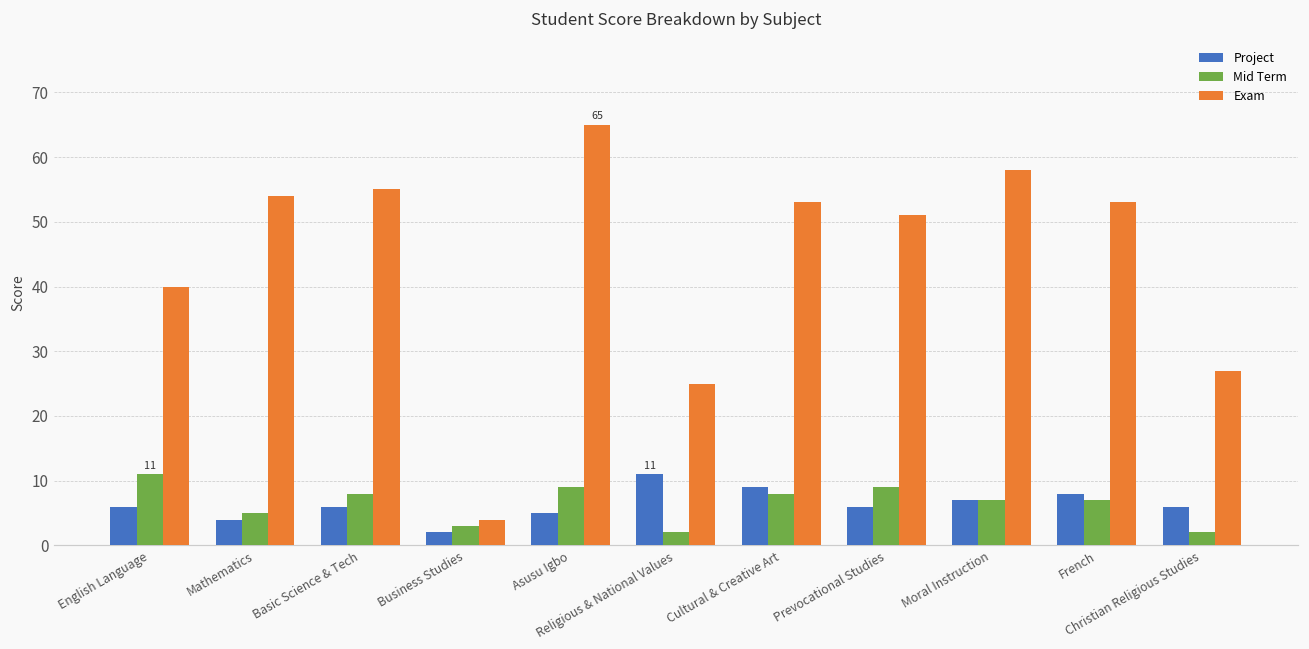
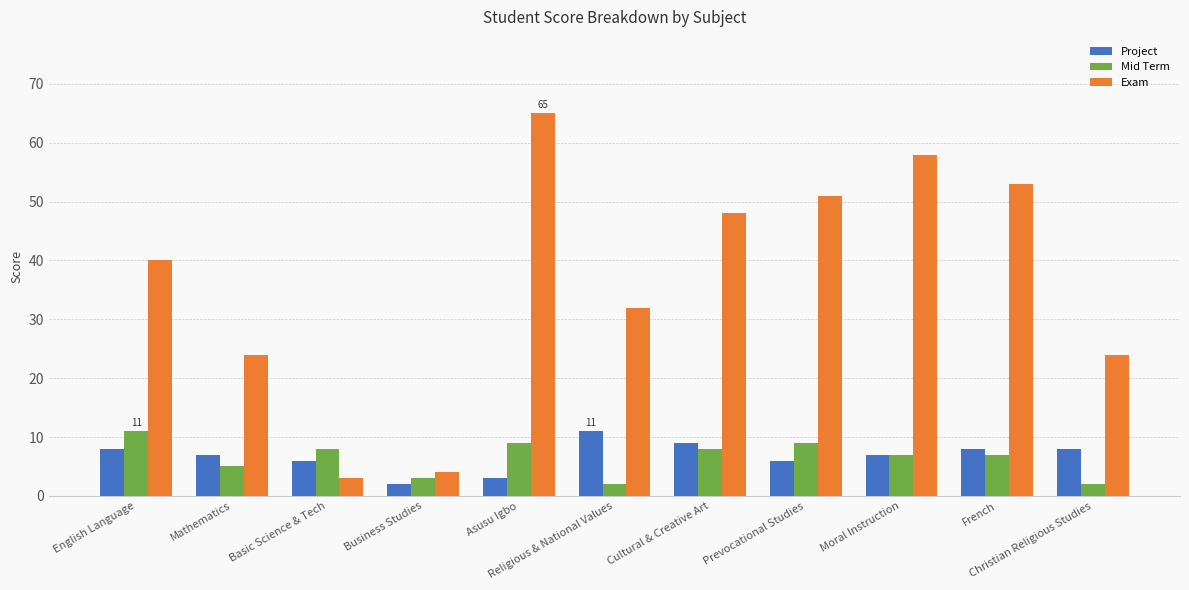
Project, English Language: 6 -> 8
Project, Mathematics: 4 -> 7
Exam, Mathematics: 54 -> 24
Exam, Basic Science & Tech: 55 -> 3
Project, Asusu Igbo: 5 -> 3
Exam, Religious & National Values: 25 -> 32
Exam, Cultural & Creative Art: 53 -> 48
Project, Christian Religious Studies: 6 -> 8
Exam, Christian Religious Studies: 27 -> 24
